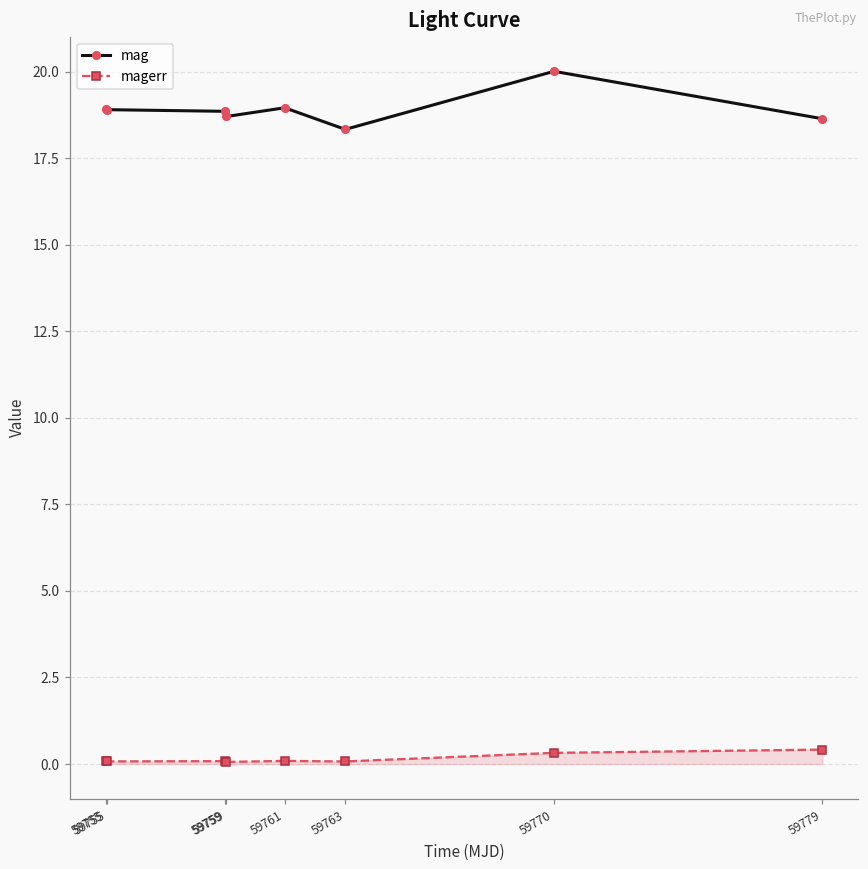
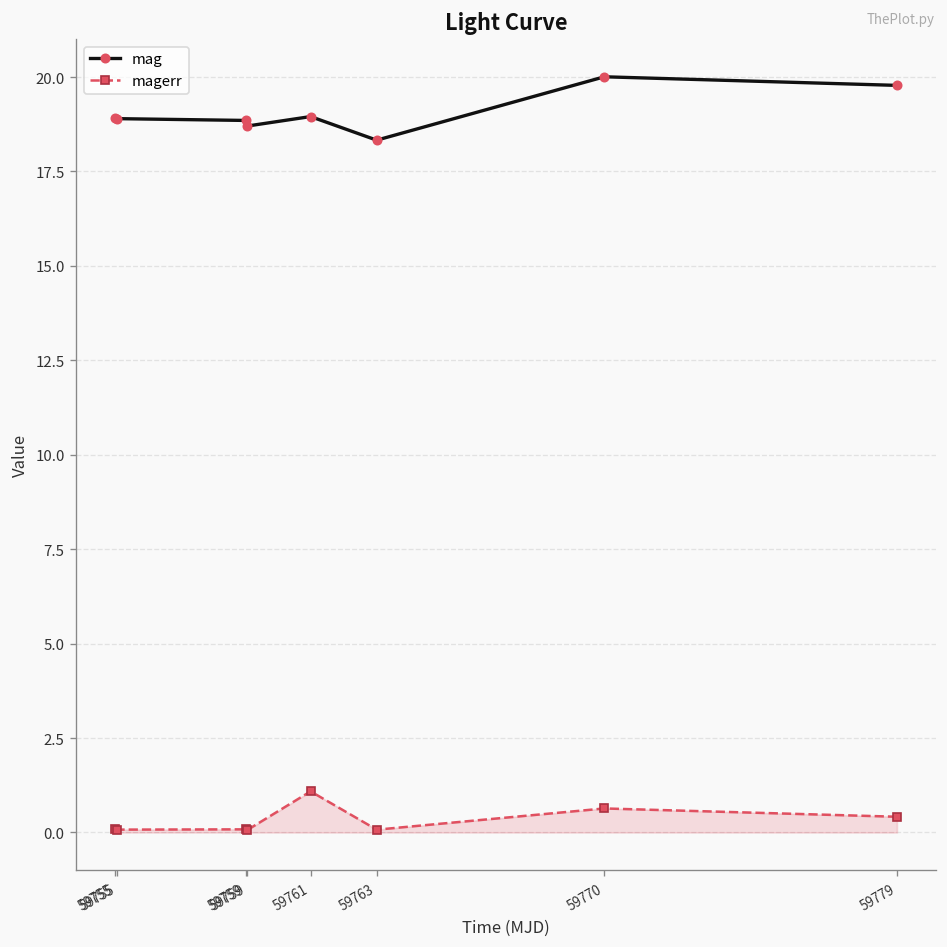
magerr, 59761: 0.1 -> 1.1
magerr, 59770: 0.3 -> 0.6
mag, 59779: 18.6 -> 19.8
